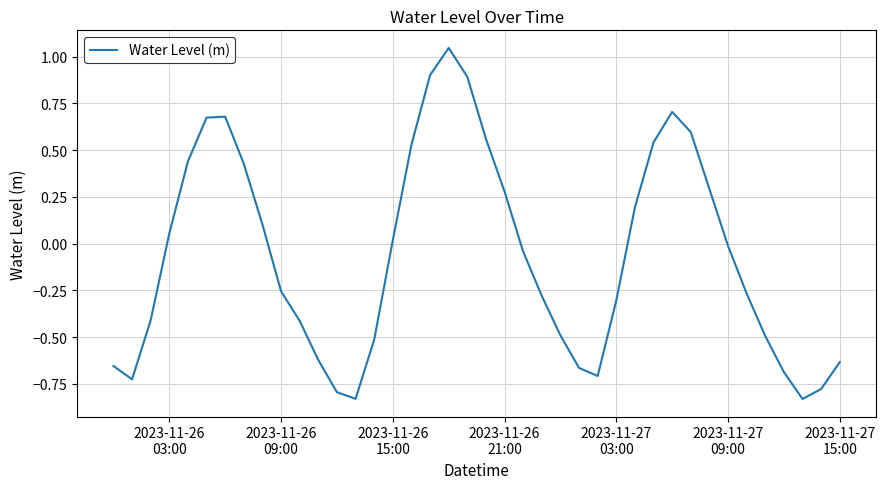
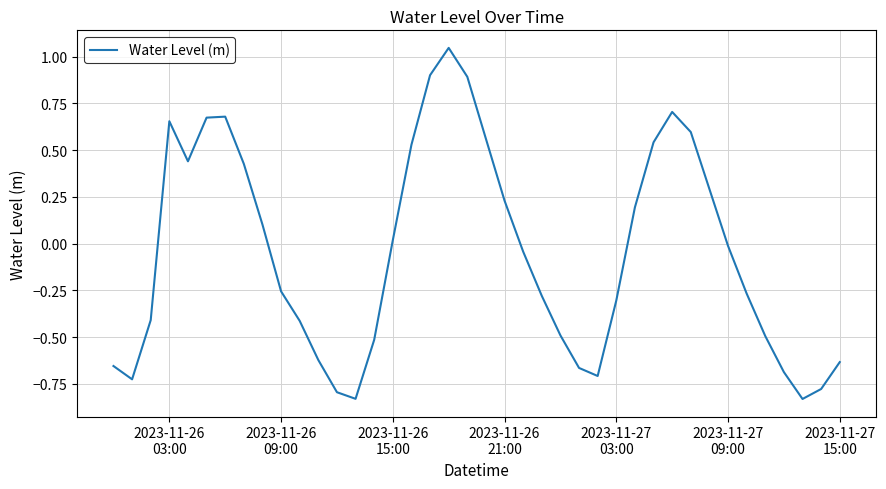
2023-11-26 03:00: 0.06 -> 0.66
2023-11-26 21:00: 0.28 -> 0.23
